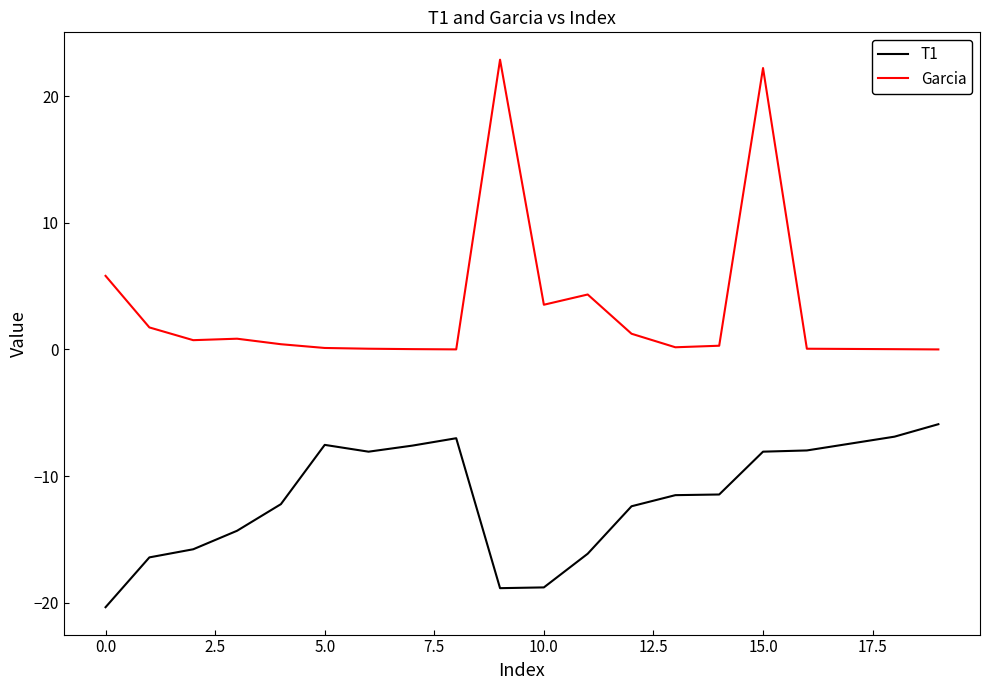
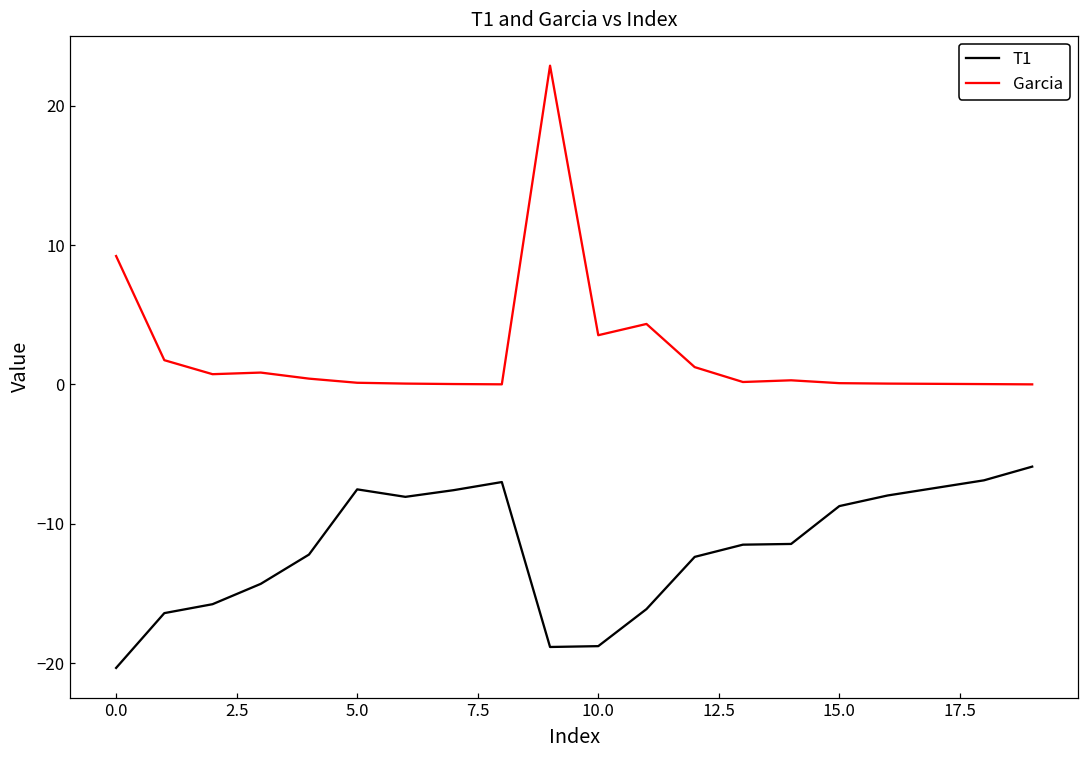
Garcia, 0.0: 5.8 -> 9.2
T1, 15.0: -8.1 -> -8.7
Garcia, 15.0: 22.2 -> 0.1
